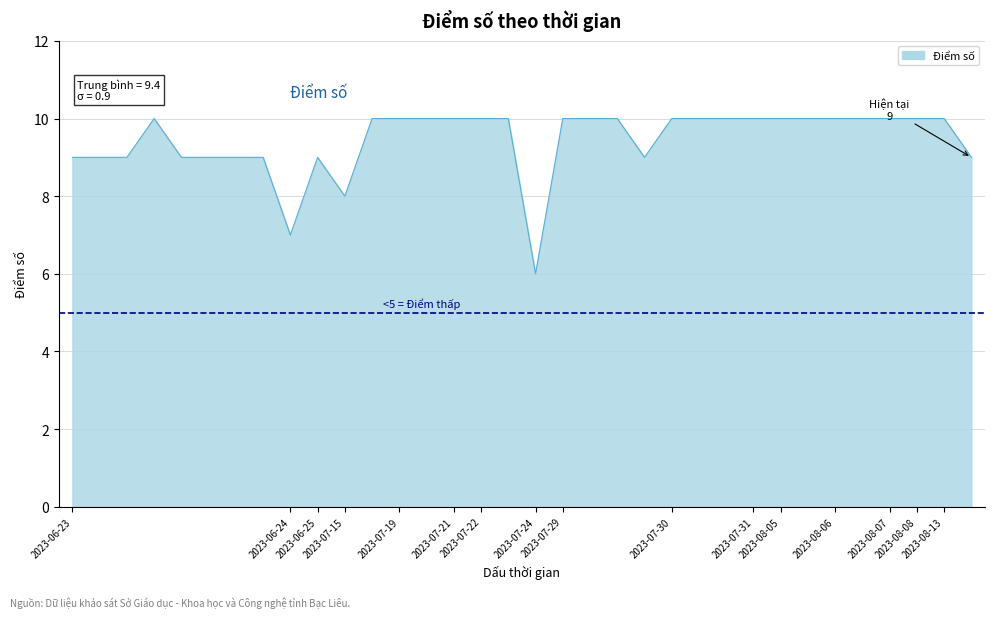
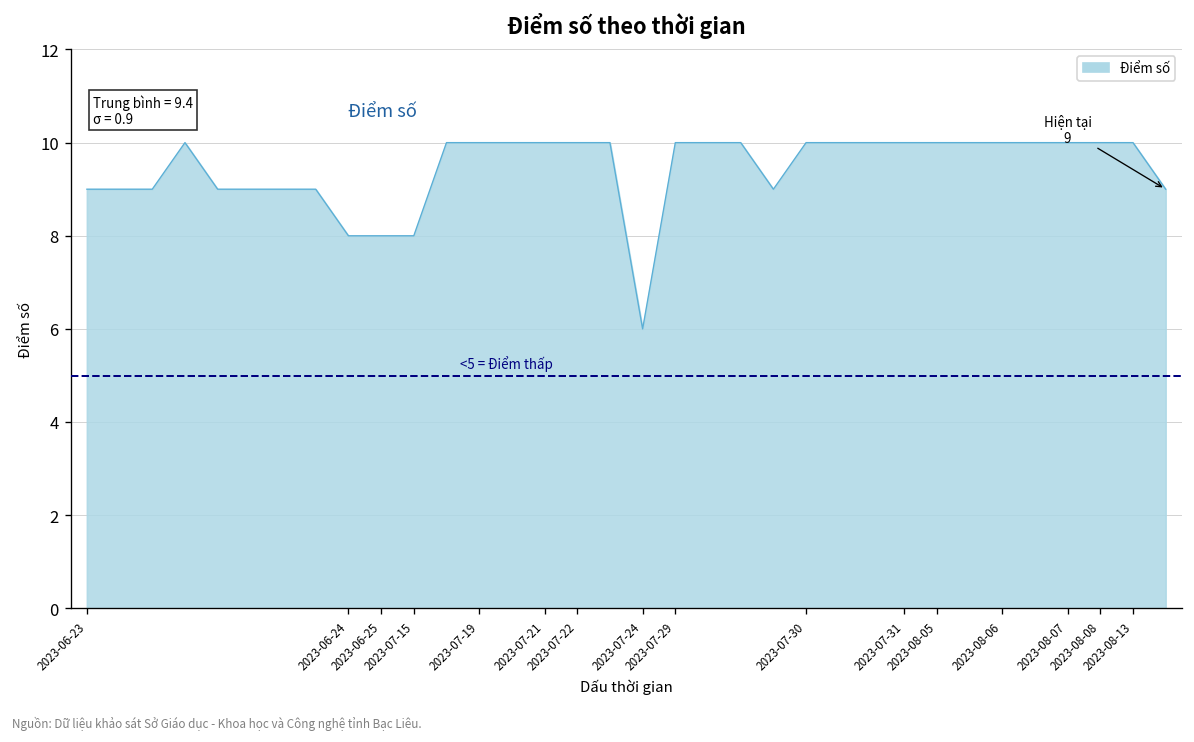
2023-06-24: 7 -> 8
2023-06-25: 9 -> 8
